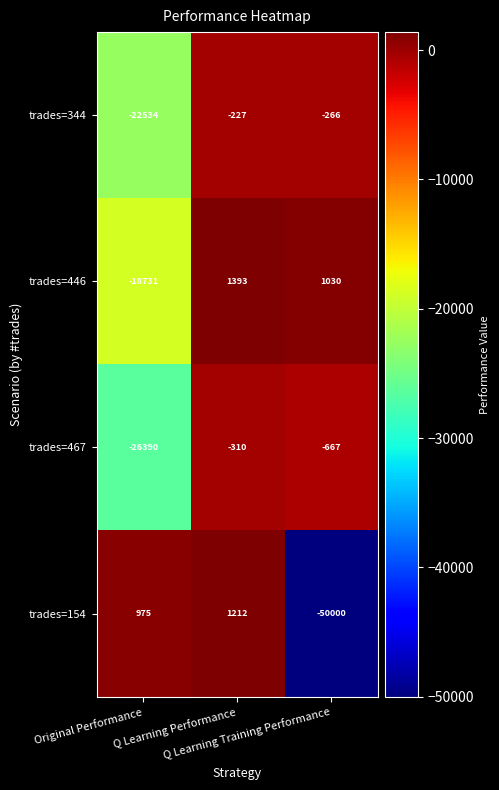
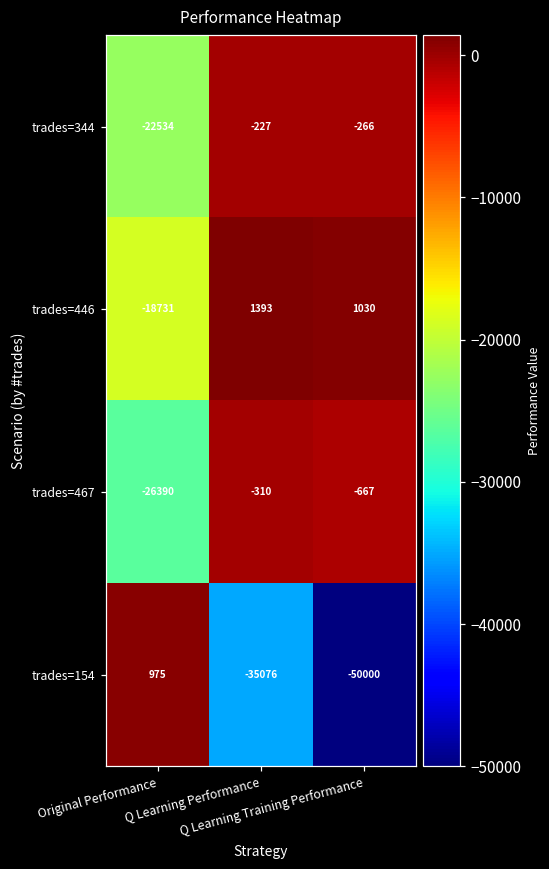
trades=154, Q Learning Performance: 1212 -> -35076
